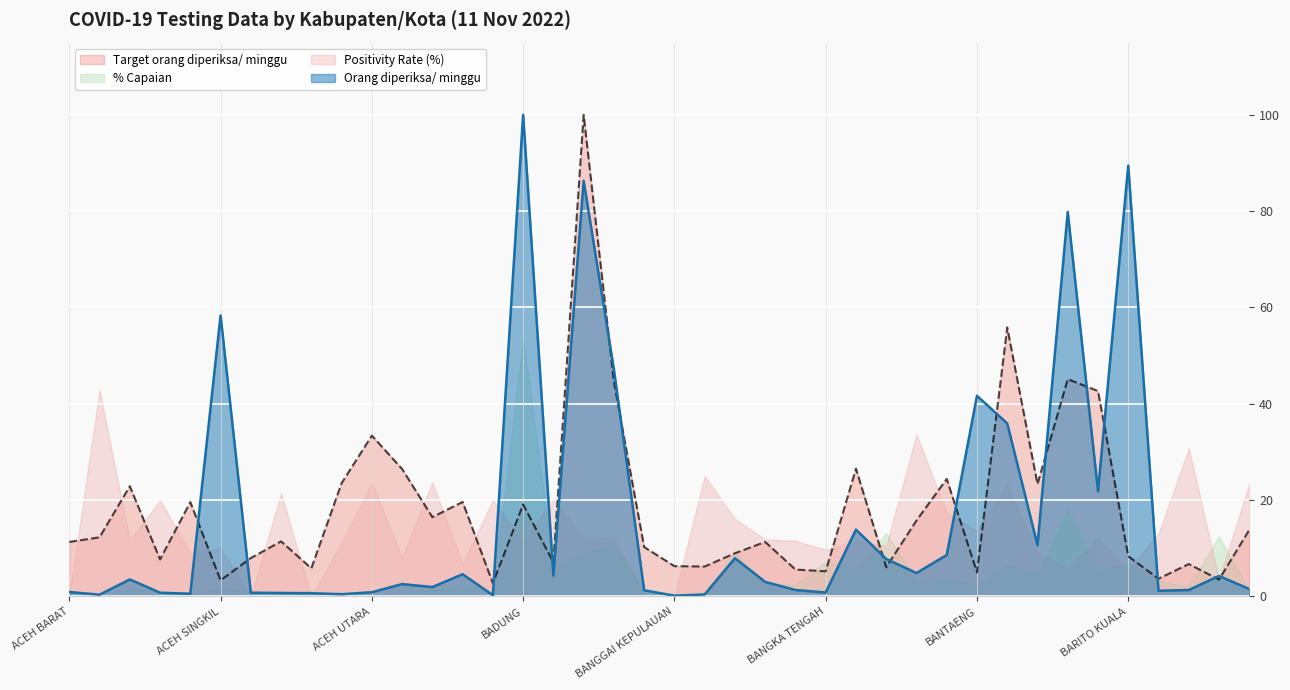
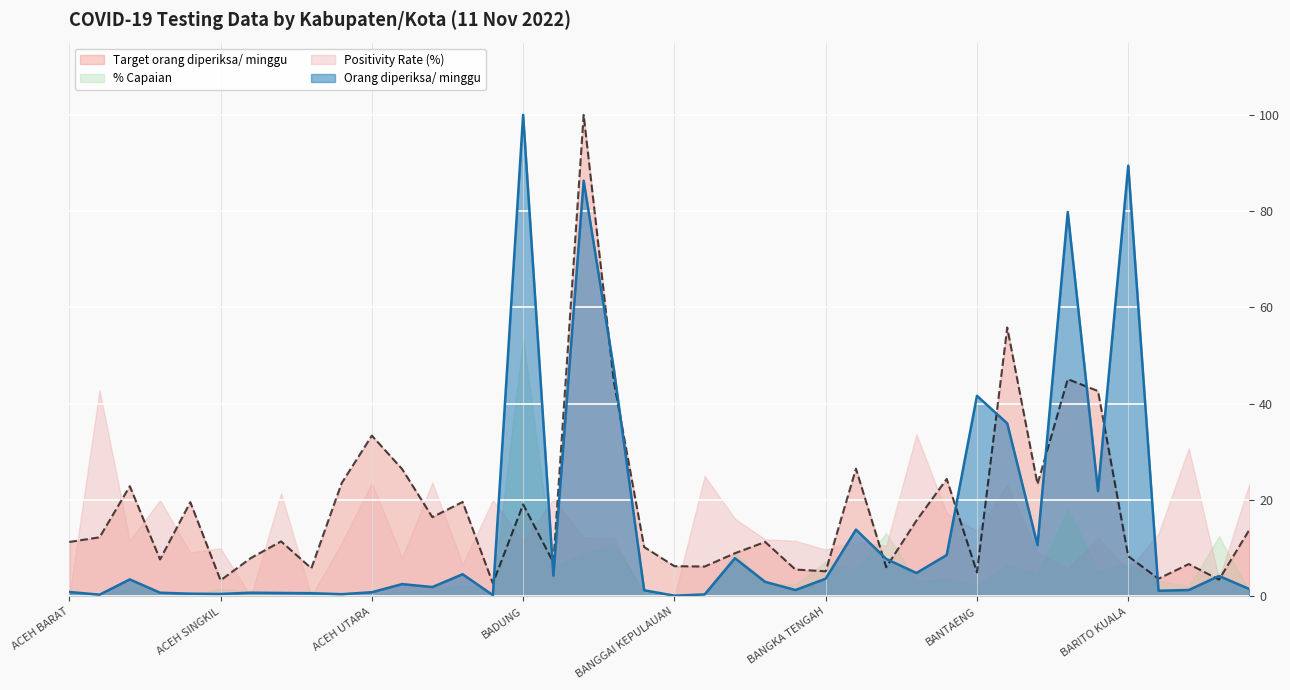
Orang diperiksa/ minggu, ACEH SINGKIL: 58 -> 1
Orang diperiksa/ minggu, BANGKA TENGAH: 1 -> 4
